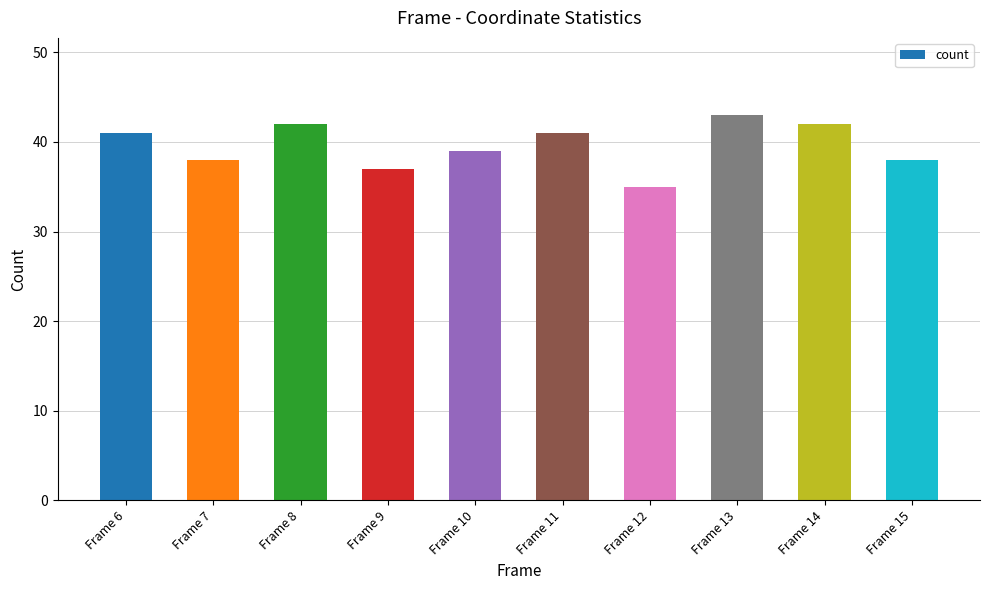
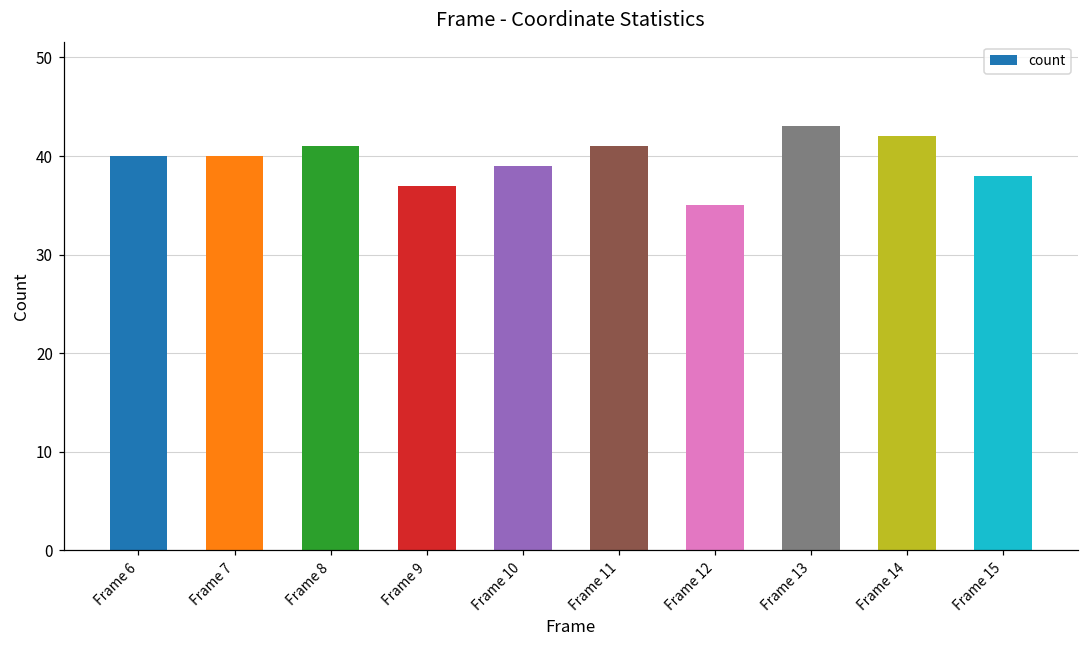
Frame 6: 41 -> 40
Frame 7: 38 -> 40
Frame 8: 42 -> 41
